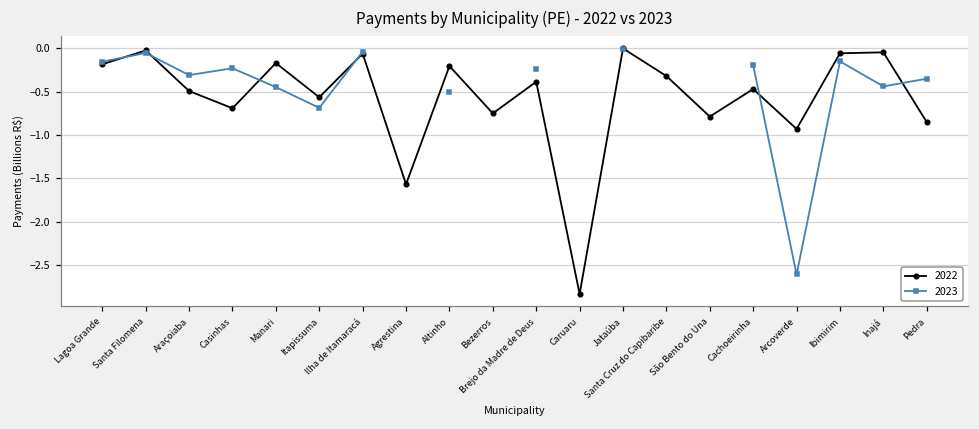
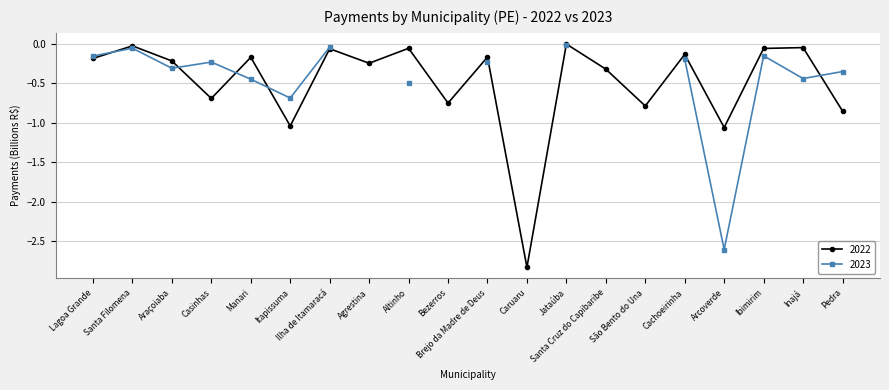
2022, Araçoiaba: -0.5 -> -0.2
2022, Itapissuma: -0.6 -> -1.0
2022, Agrestina: -1.6 -> -0.2
2022, Altinho: -0.2 -> -0.1
2022, Brejo da Madre de Deus: -0.4 -> -0.2
2022, Cachoeirinha: -0.5 -> -0.1
2022, Arcoverde: -0.9 -> -1.1
